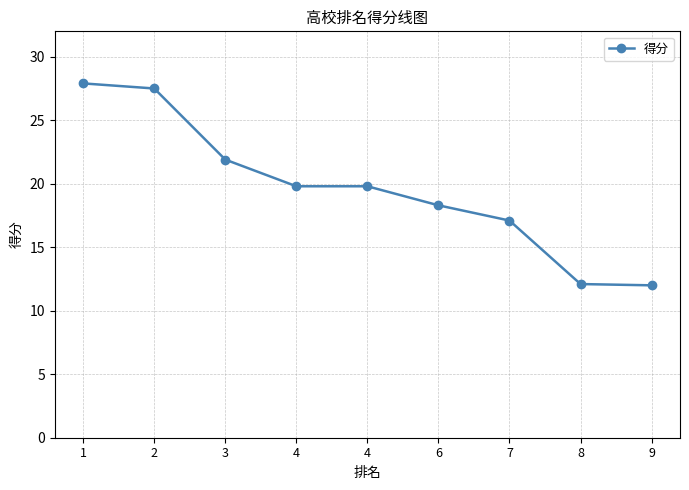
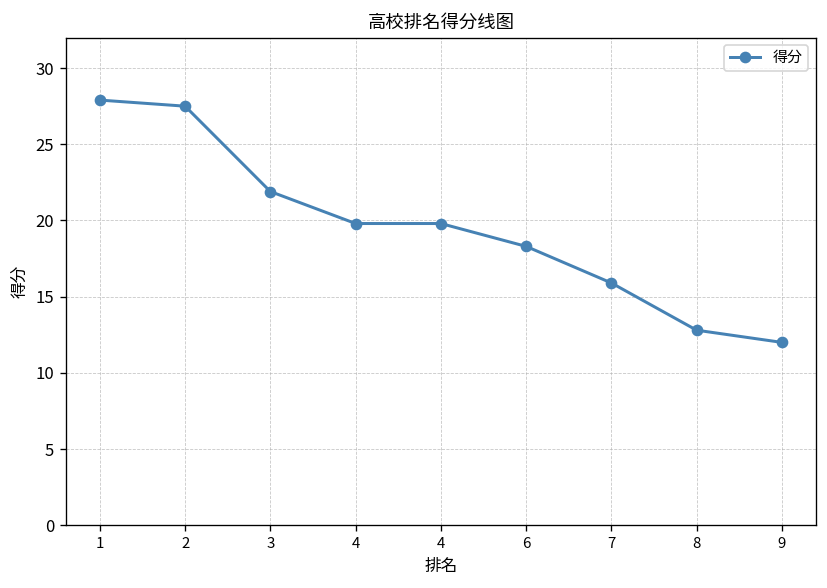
7: 17.1 -> 15.9
8: 12.1 -> 12.8
